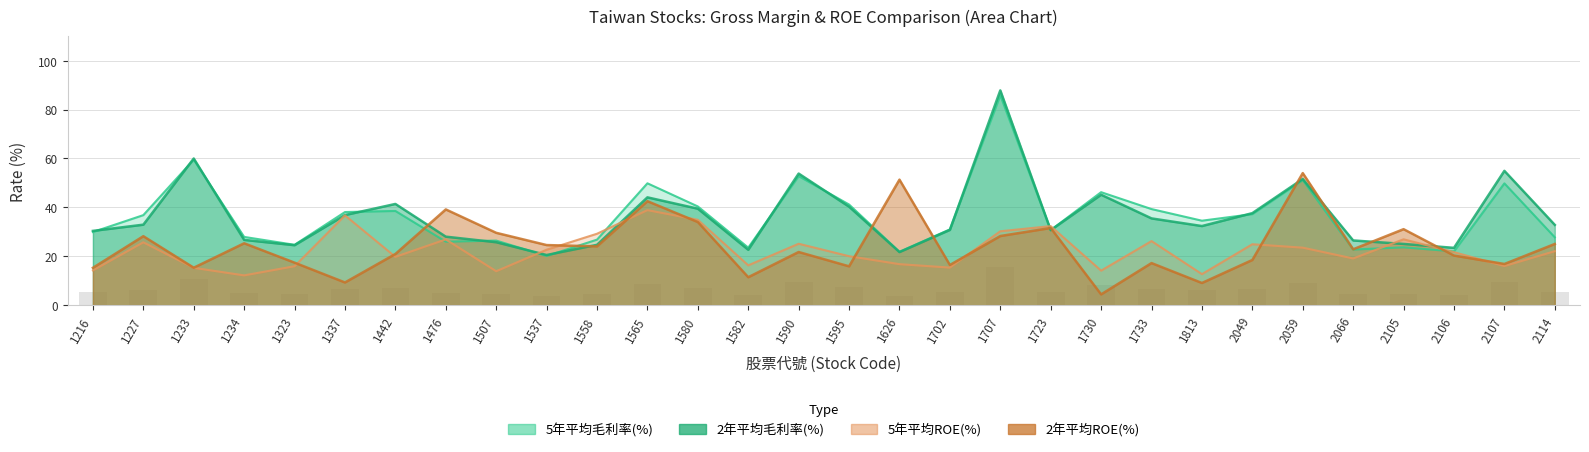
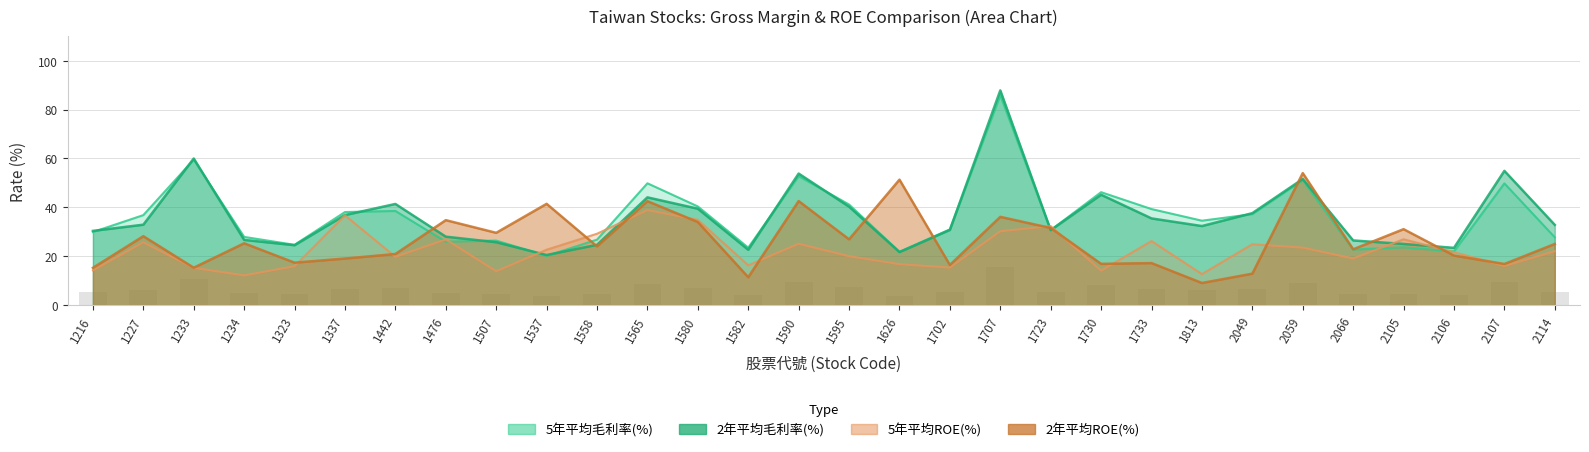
2年平均ROE(%), 1337: 9 -> 19
2年平均ROE(%), 1476: 39 -> 35
2年平均ROE(%), 1537: 25 -> 41
2年平均ROE(%), 1590: 22 -> 43
2年平均ROE(%), 1595: 16 -> 27
2年平均ROE(%), 1707: 28 -> 36
2年平均ROE(%), 1730: 4 -> 17
2年平均ROE(%), 2049: 18 -> 13
